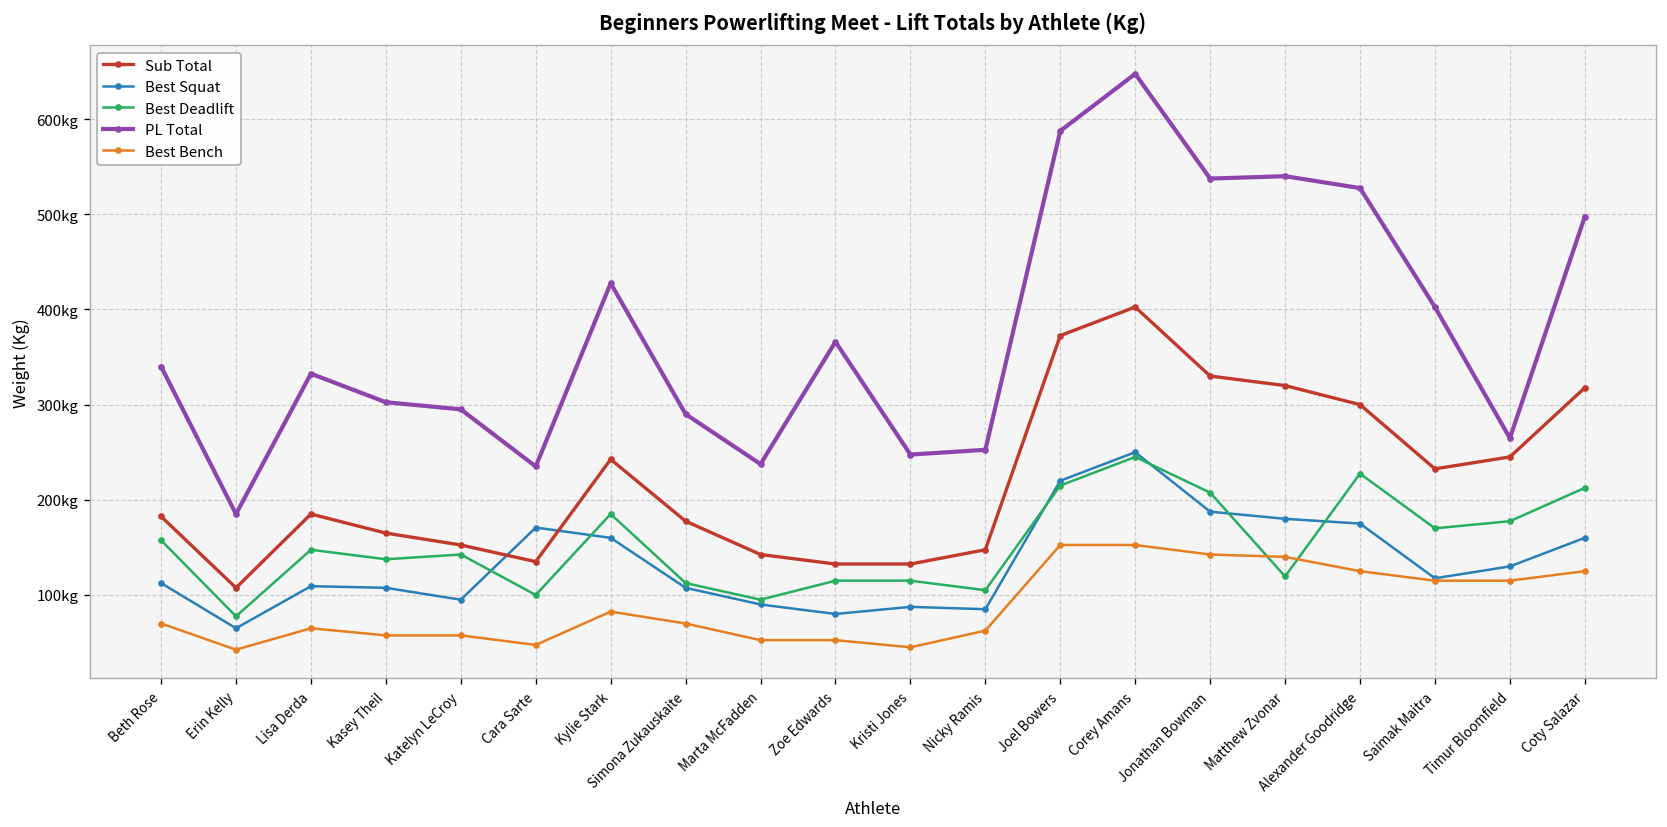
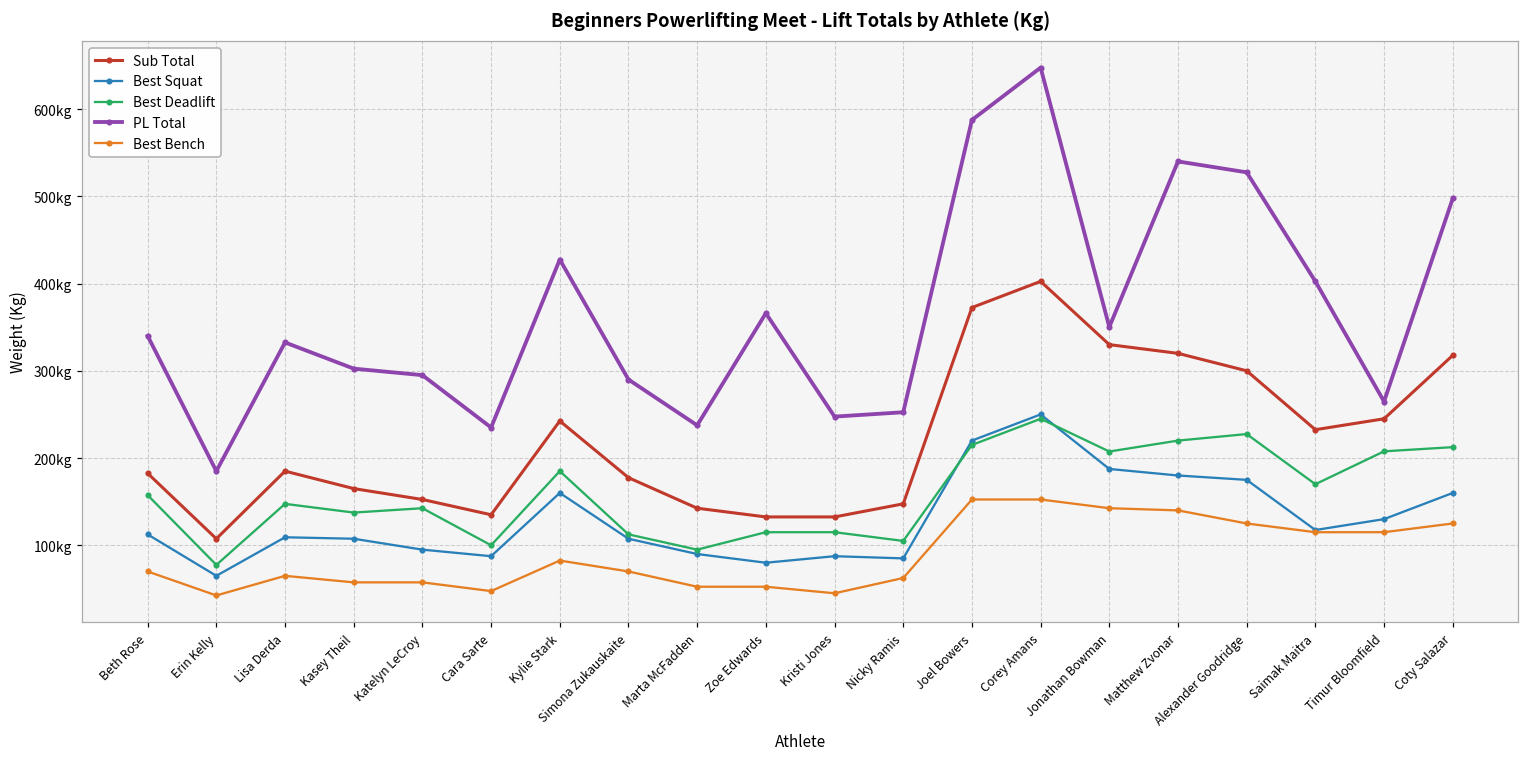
Best Squat, Cara Sarte: 170kg -> 90kg
PL Total, Jonathan Bowman: 540kg -> 350kg
Best Deadlift, Matthew Zvonar: 120kg -> 220kg
Best Deadlift, Timur Bloomfield: 180kg -> 210kg
